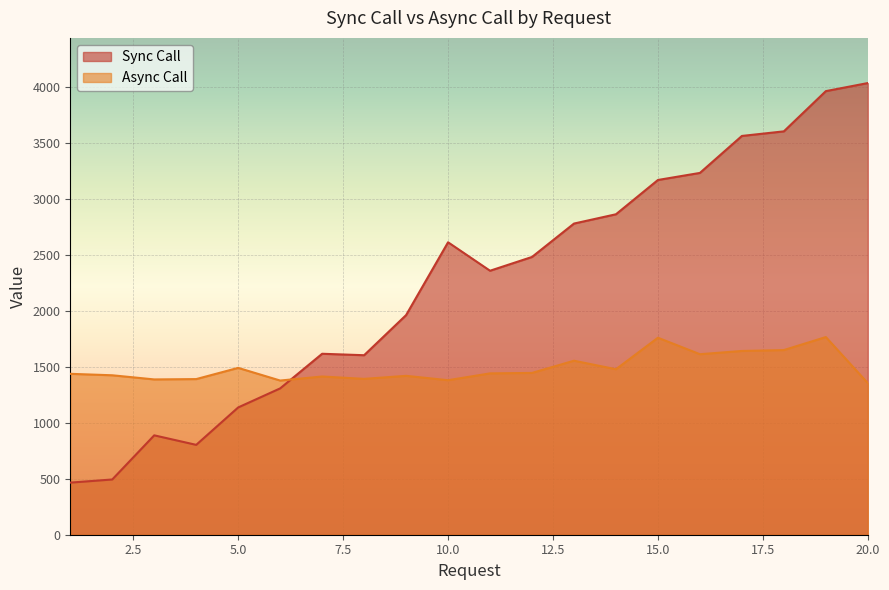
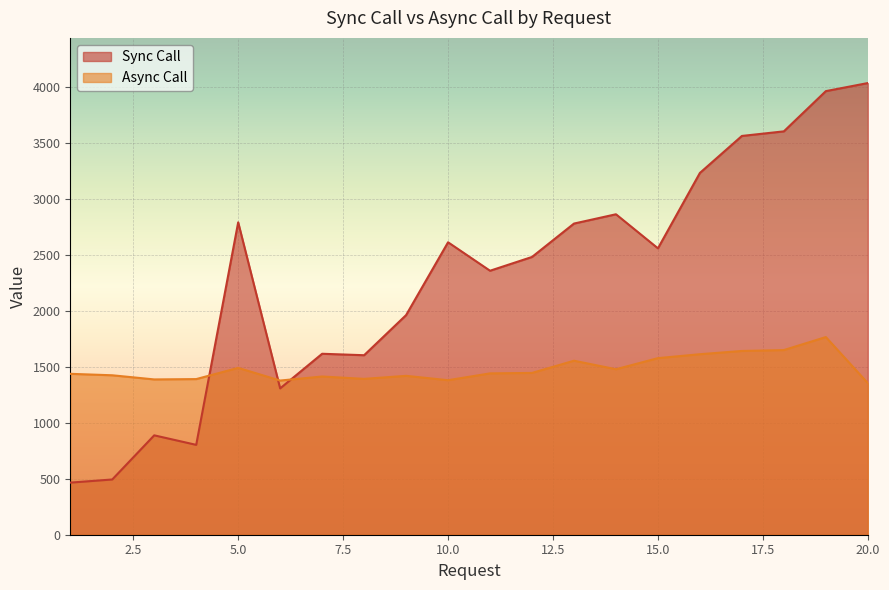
Sync Call, 5.0: 1140 -> 2790
Sync Call, 15.0: 3170 -> 2560
Async Call, 15.0: 1760 -> 1580
